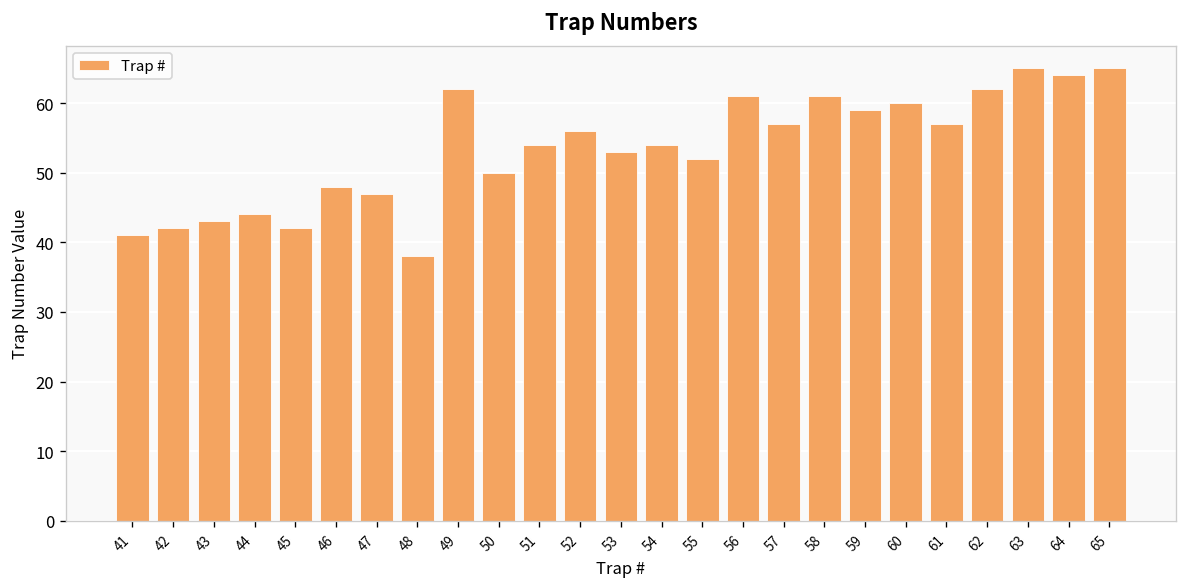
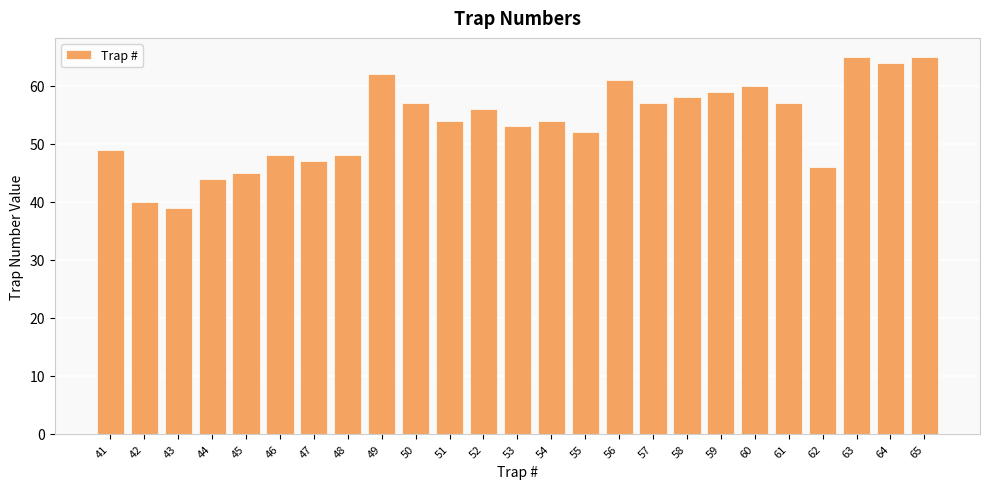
41: 41 -> 49
42: 42 -> 40
43: 43 -> 39
45: 42 -> 45
48: 38 -> 48
50: 50 -> 57
58: 61 -> 58
62: 62 -> 46
